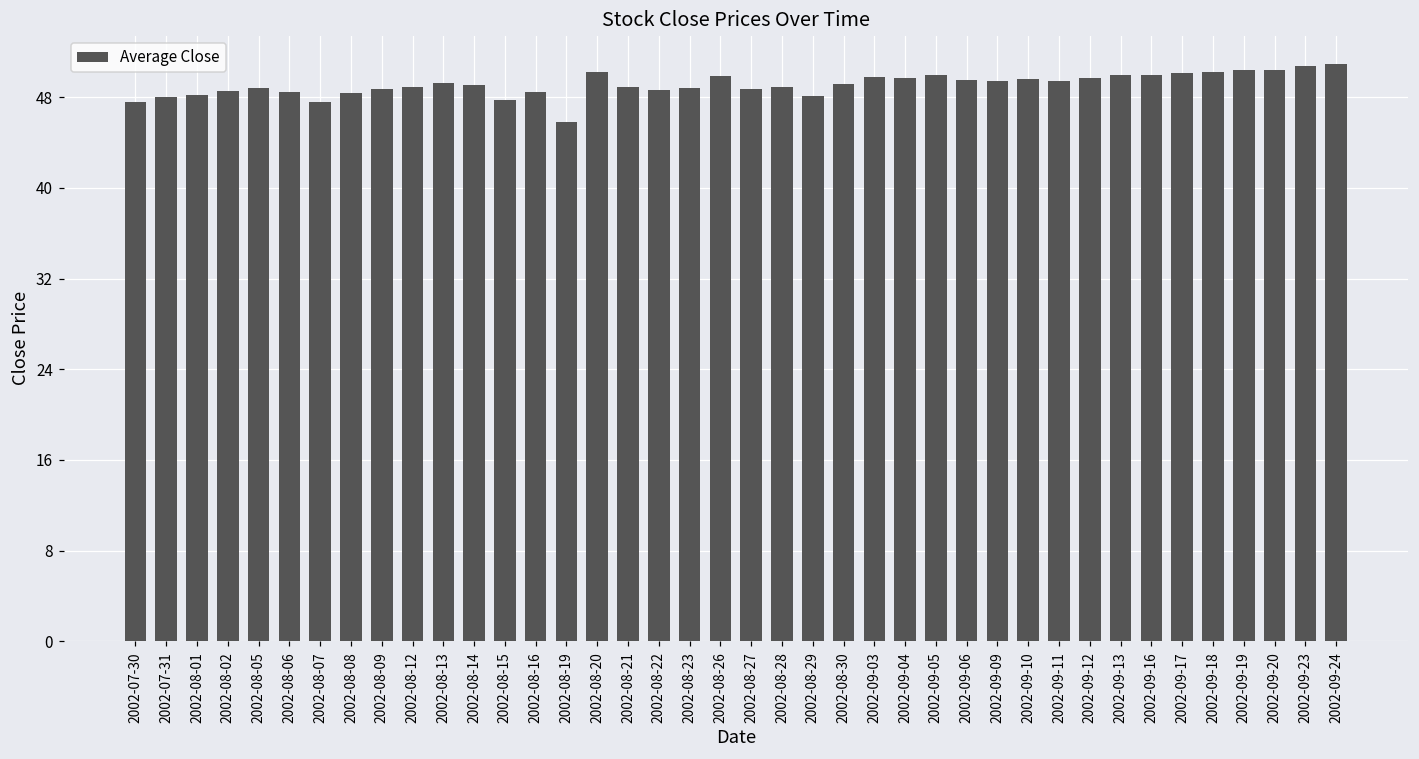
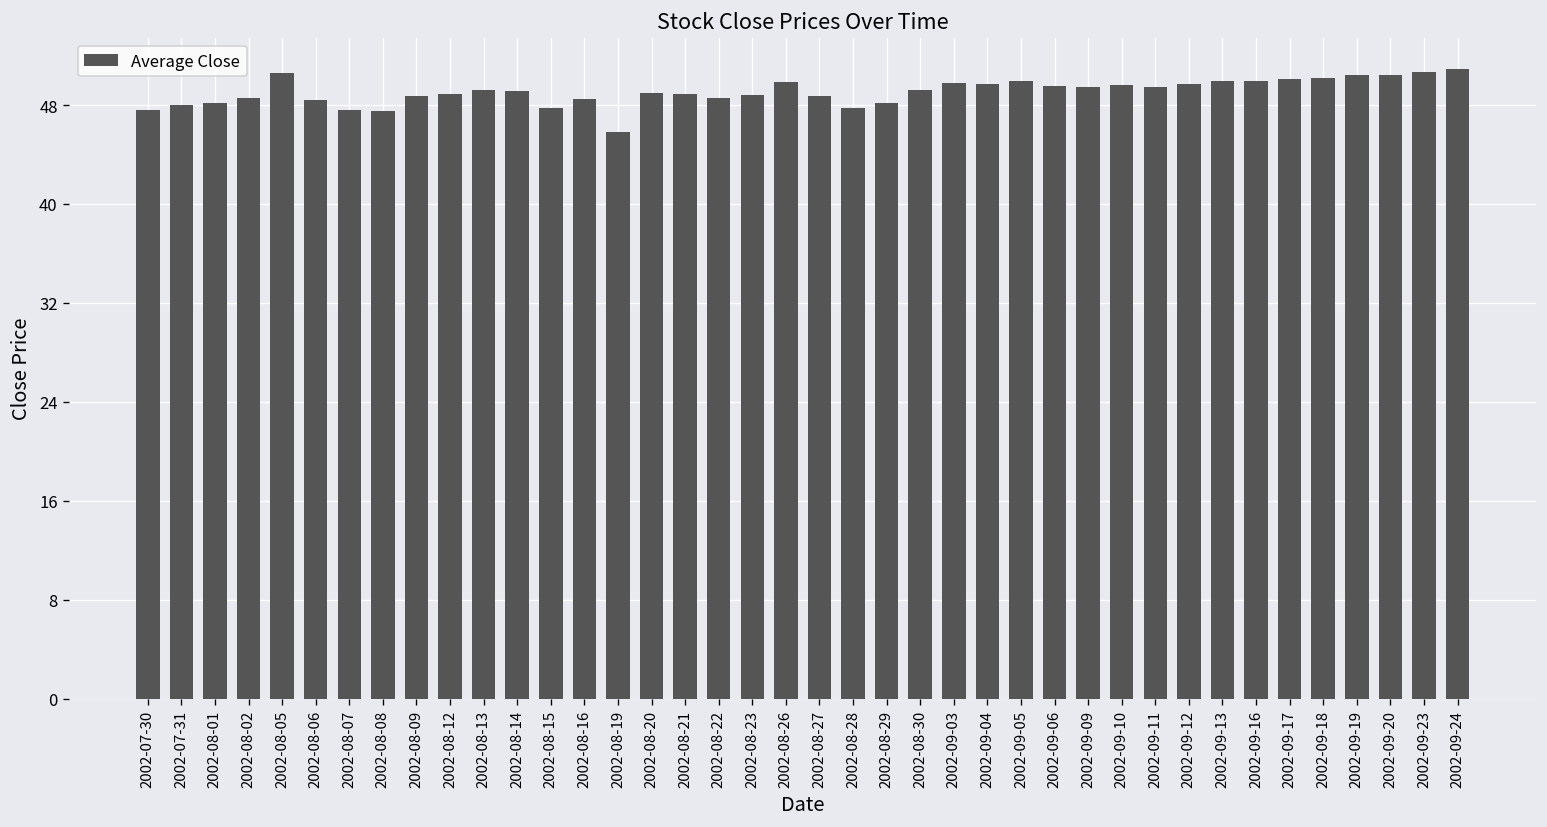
2002-08-05: 48.8 -> 50.6
2002-08-08: 48.4 -> 47.5
2002-08-20: 50.3 -> 49.0
2002-08-28: 48.9 -> 47.7
